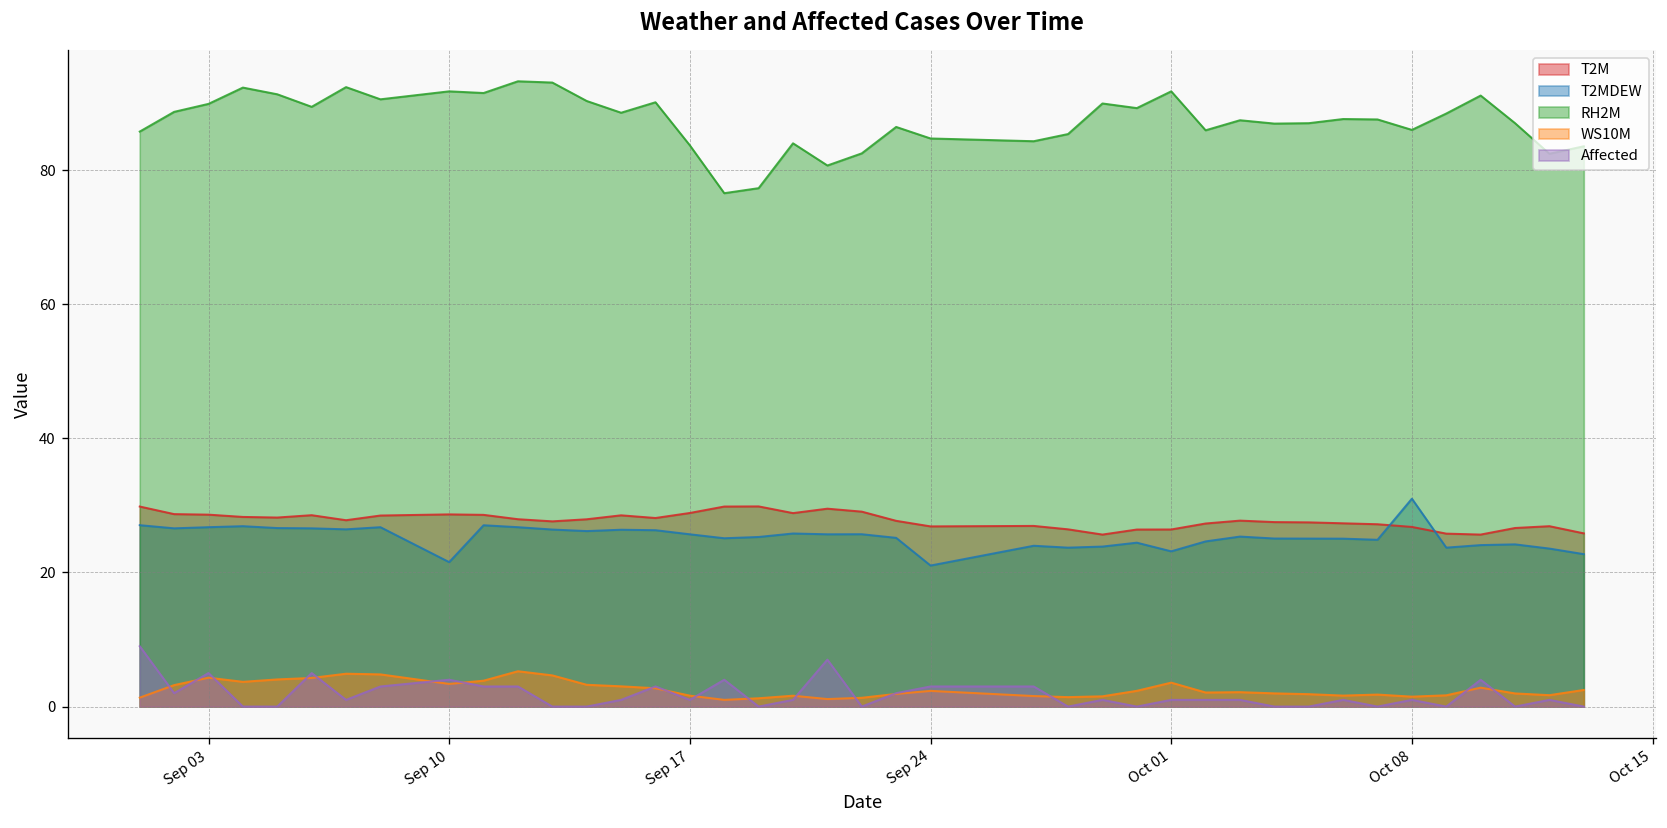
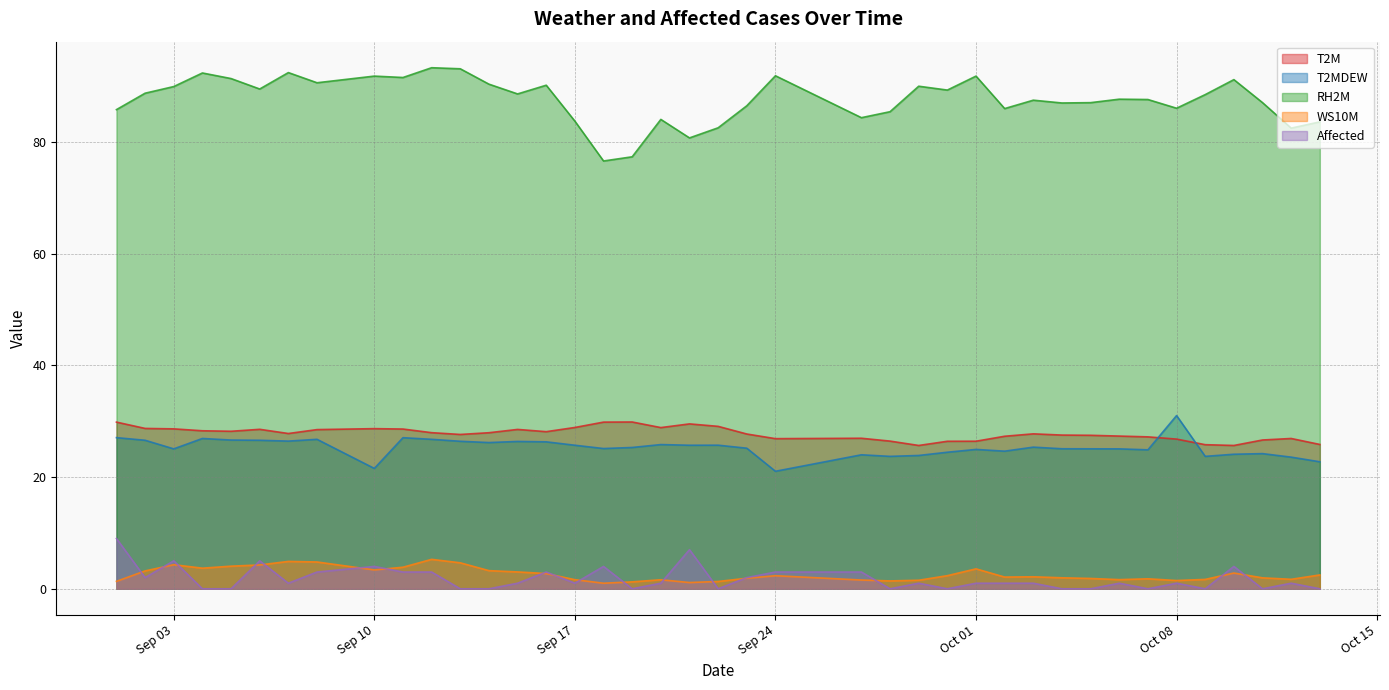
T2MDEW, Sep 03: 27 -> 25
RH2M, Sep 24: 85 -> 92
T2MDEW, Oct 01: 23 -> 25
